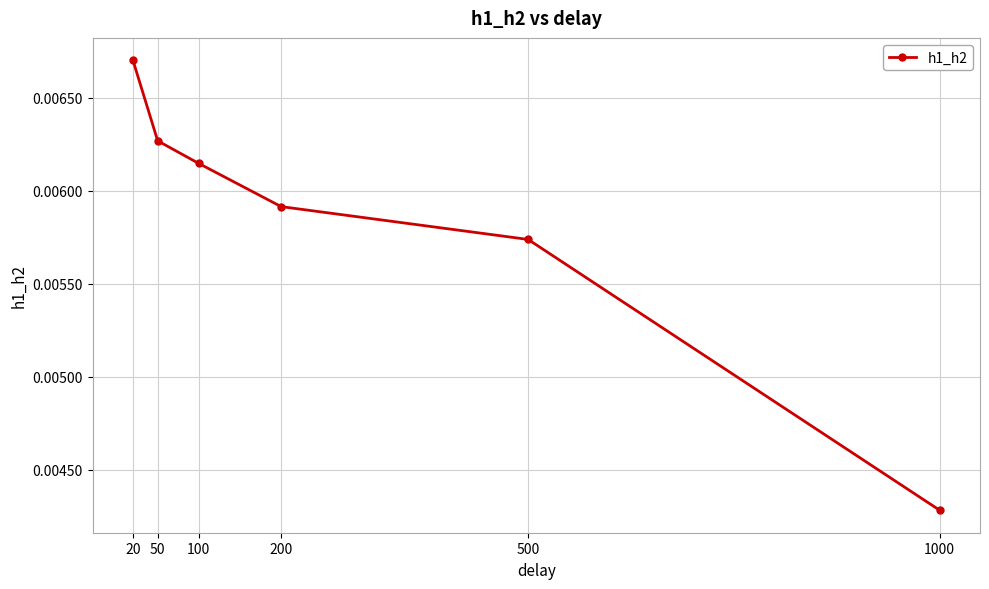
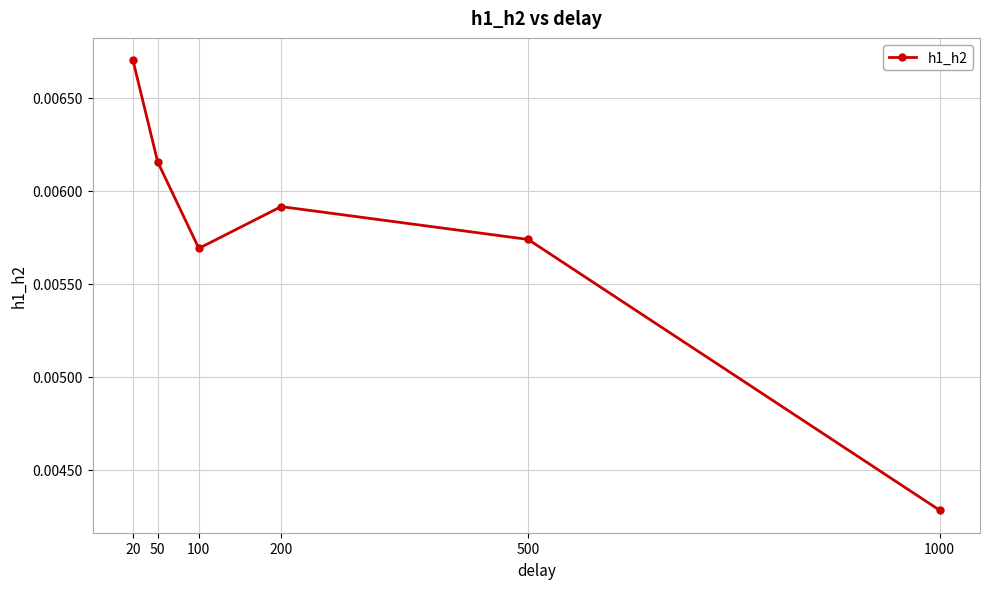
50: 0.00627 -> 0.00616
100: 0.00615 -> 0.00569
